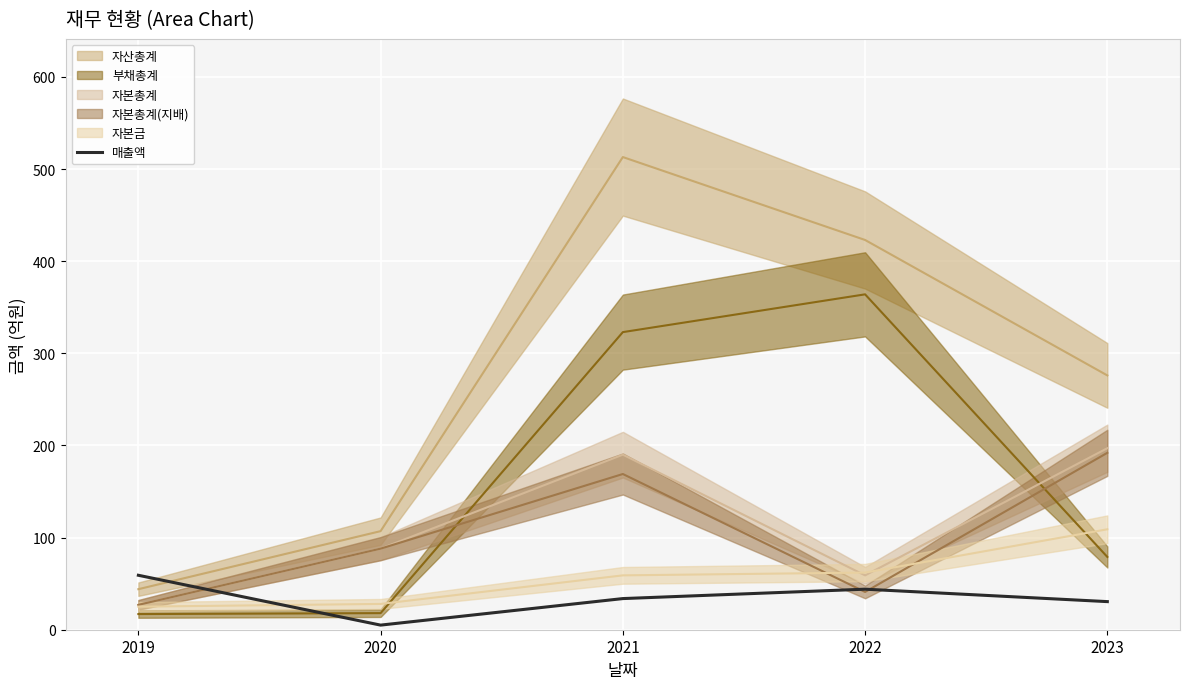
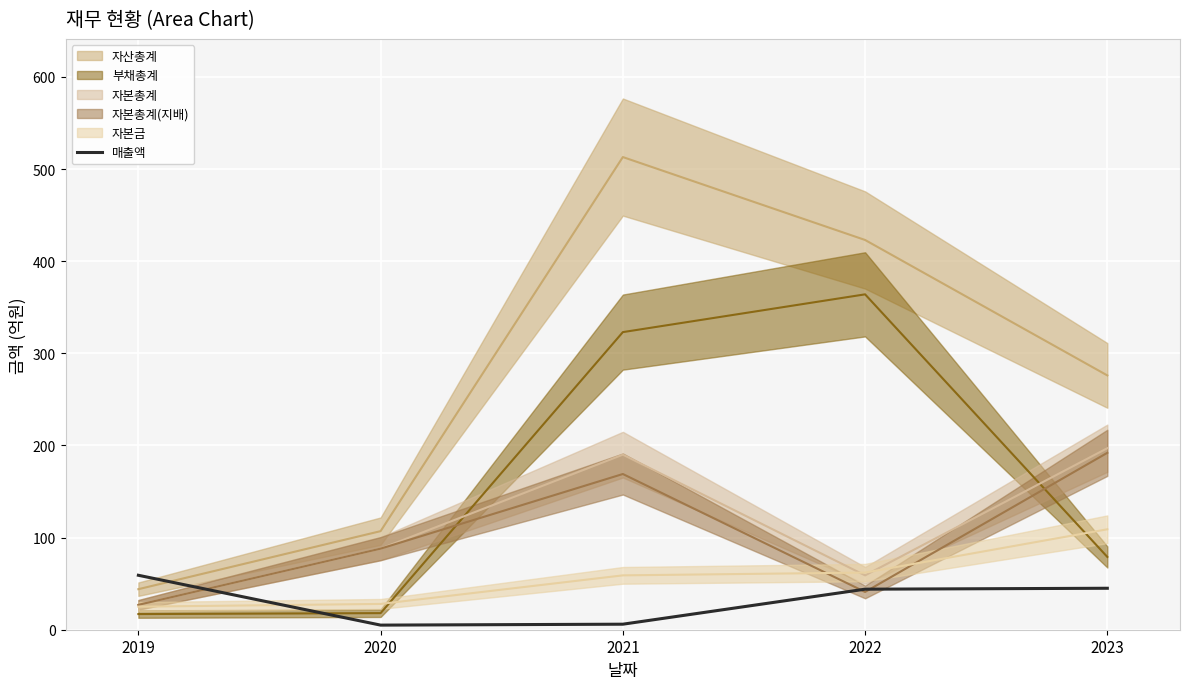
매출액, 2021: 30 -> 10
매출액, 2023: 30 -> 50
